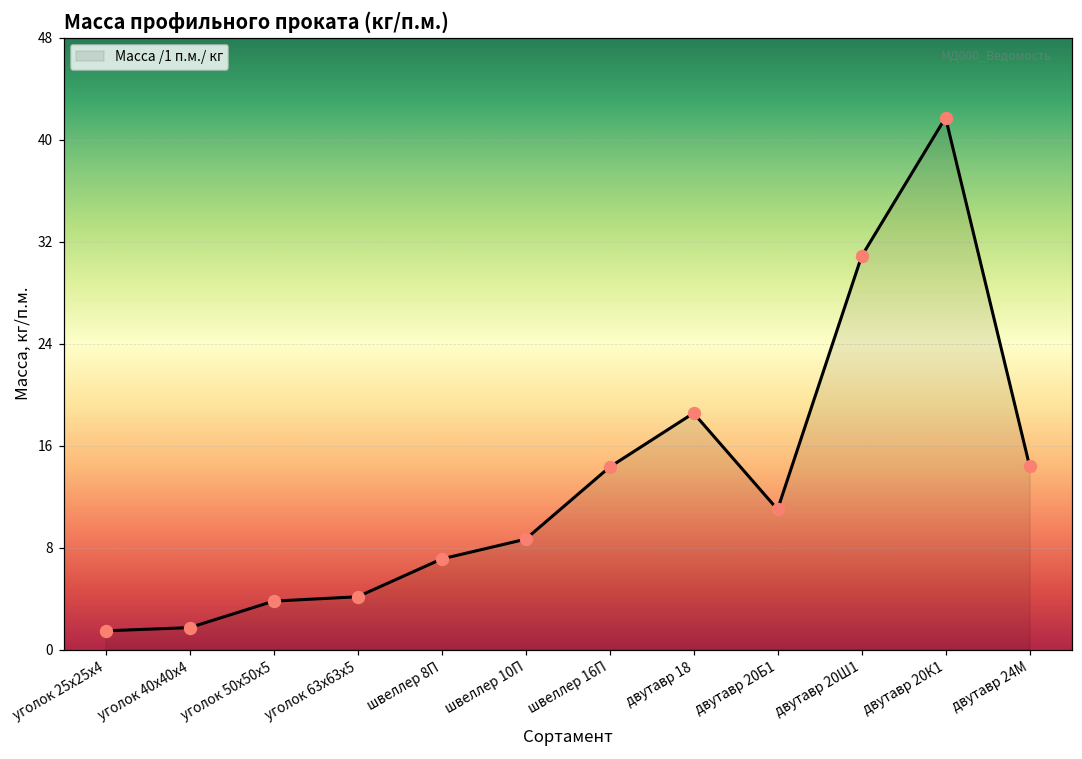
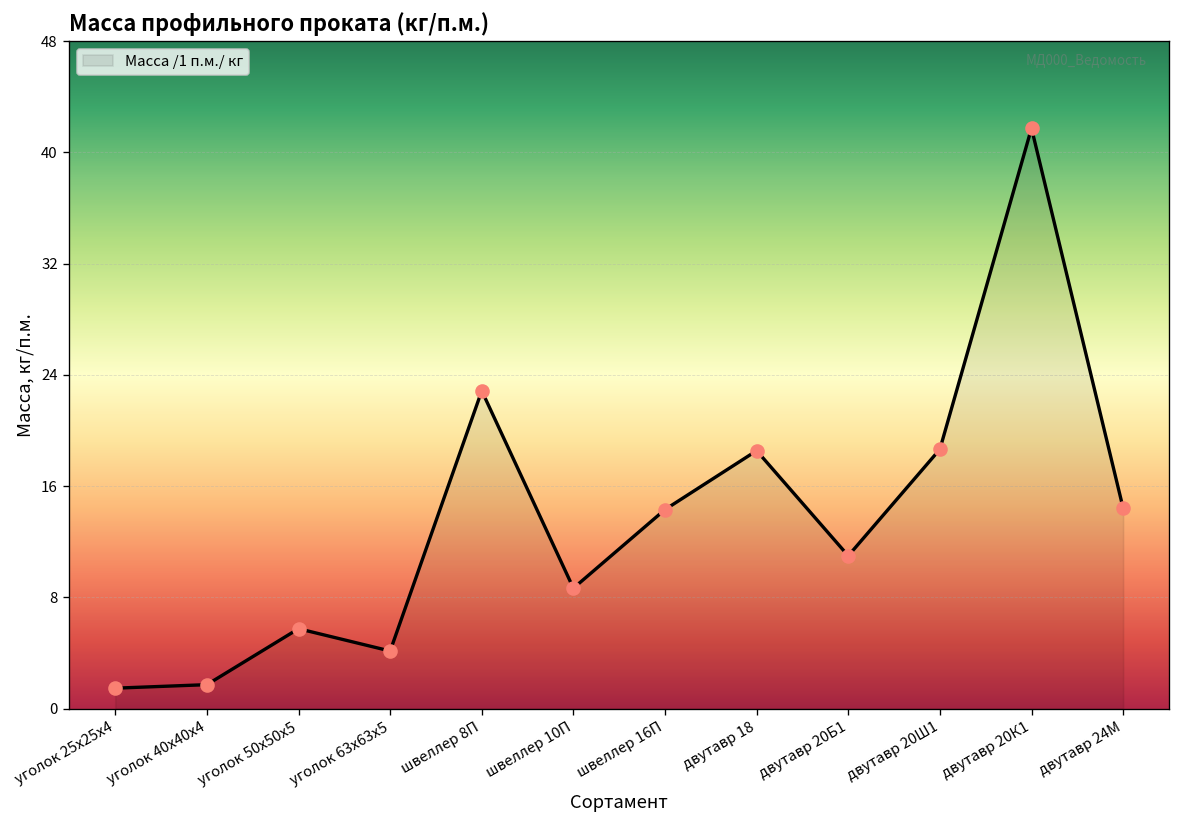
уголок 50х50х5: 3.8 -> 5.7
швеллер 8П: 7.1 -> 22.7
двутавр 20Ш1: 30.6 -> 18.5
